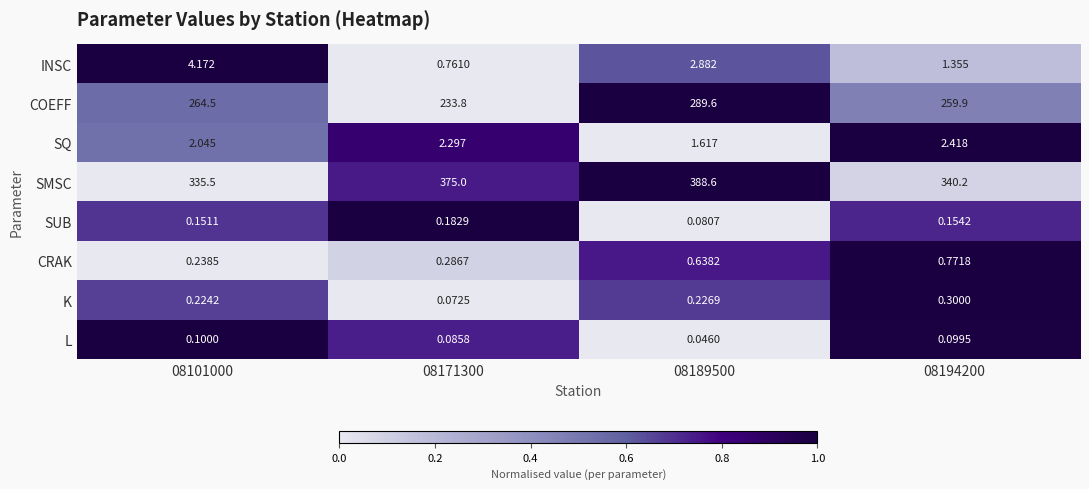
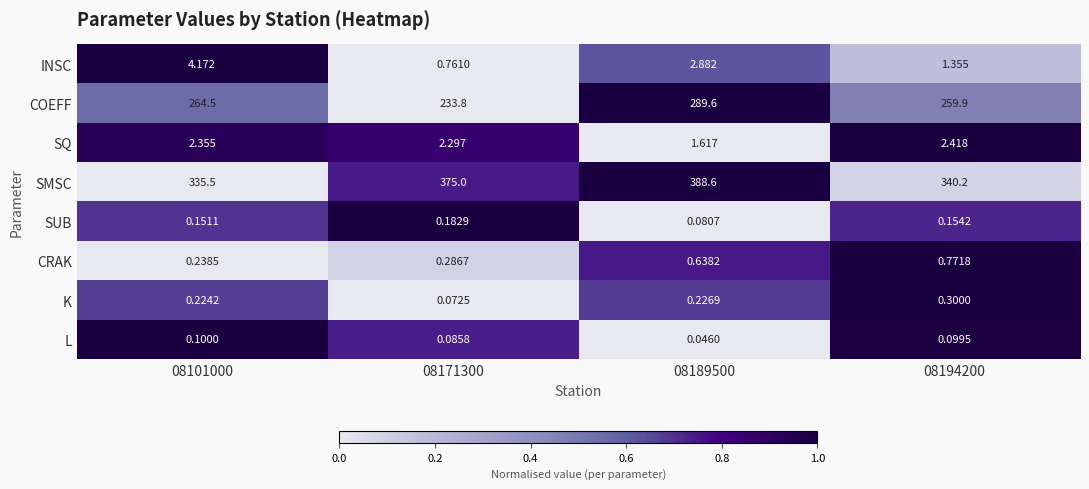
SQ, 08101000: 2.045 -> 2.355
